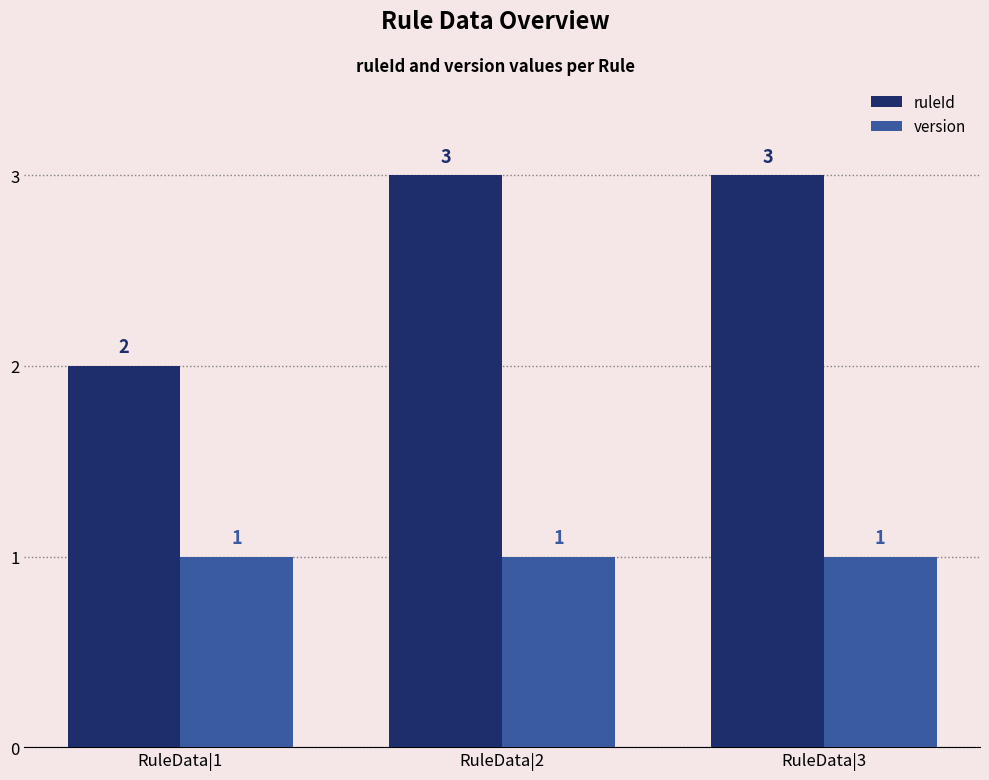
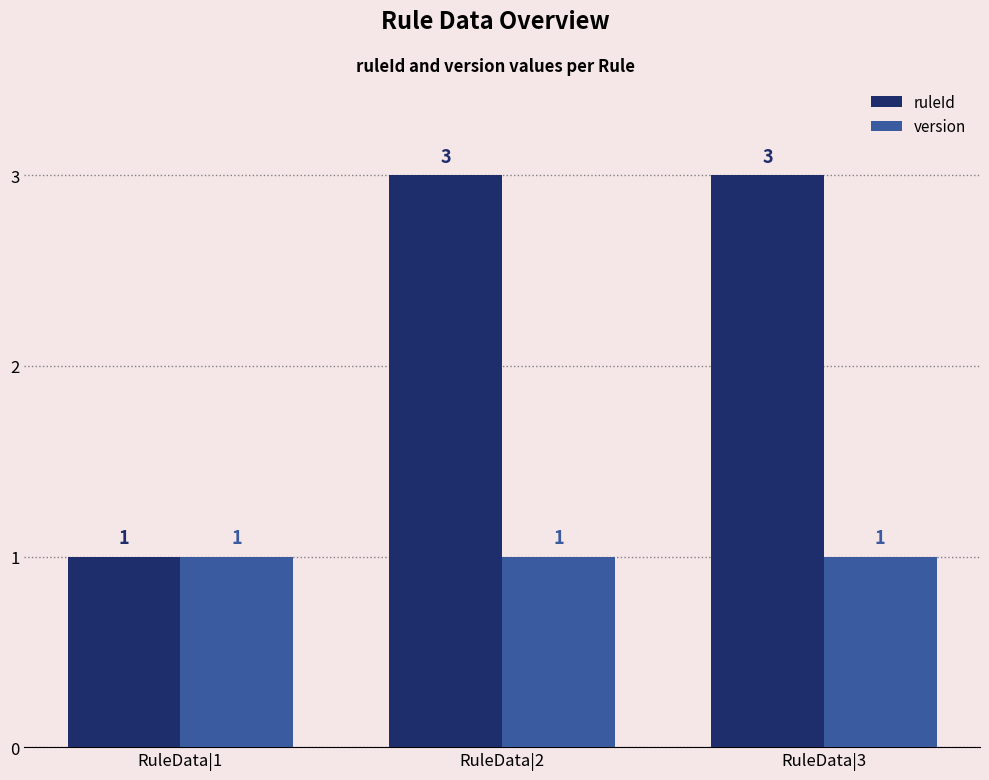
ruleId, RuleData|1: 2 -> 1
